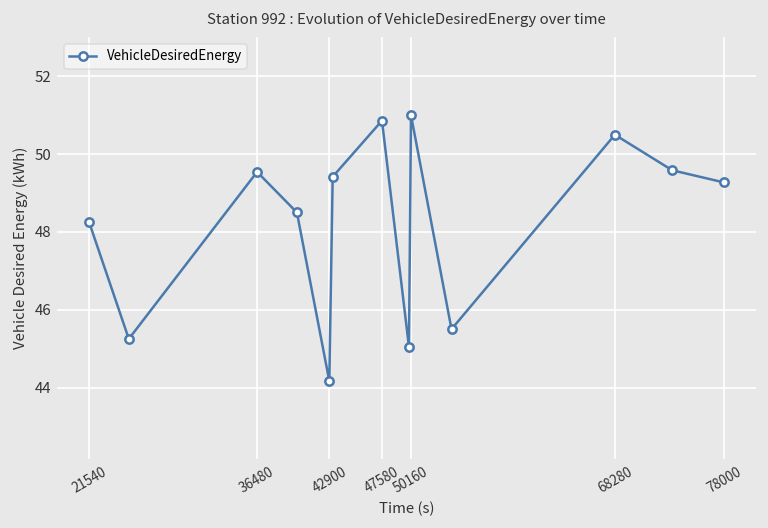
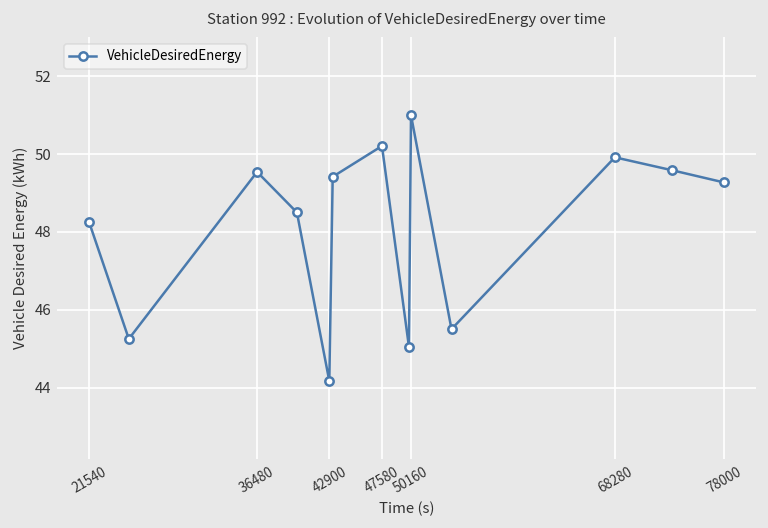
47580: 50.9 -> 50.2
68280: 50.5 -> 49.9
